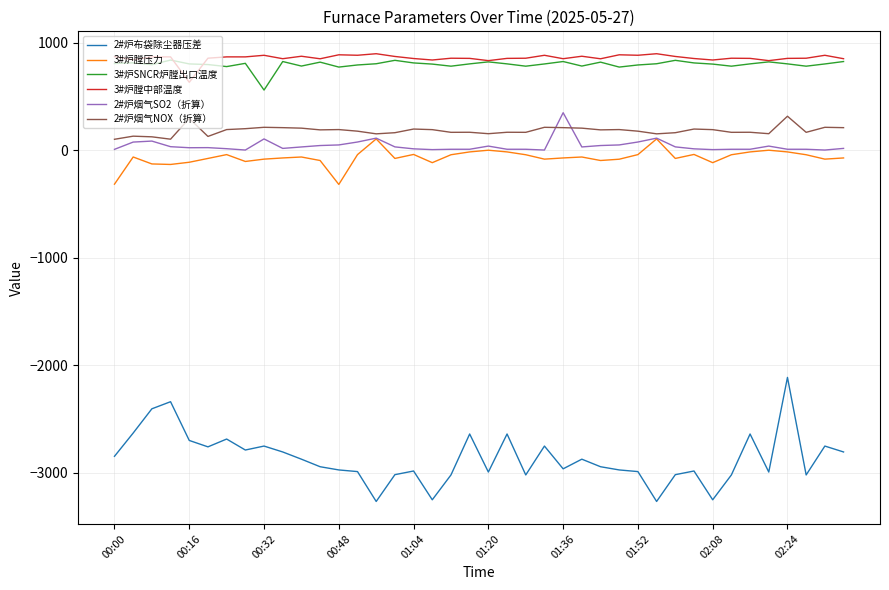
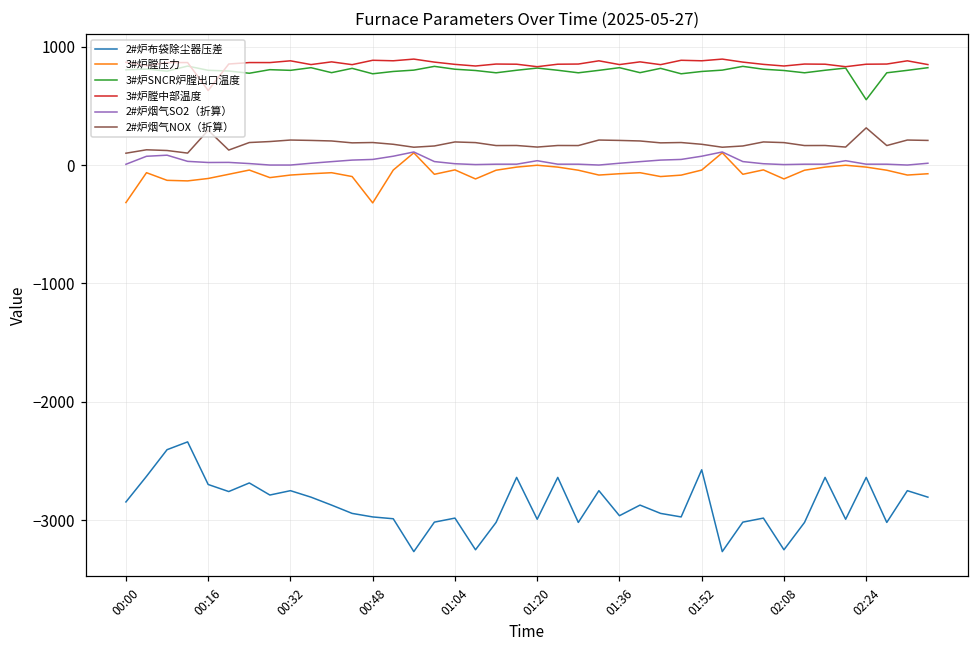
3#炉SNCR炉膛出口温度, 00:32: 560 -> 800
2#炉烟气SO2（折算）, 00:32: 100 -> 0
2#炉烟气SO2（折算）, 01:36: 350 -> 20
2#炉布袋除尘器压差, 01:52: -2990 -> -2570
2#炉布袋除尘器压差, 02:24: -2110 -> -2640
3#炉SNCR炉膛出口温度, 02:24: 800 -> 550
